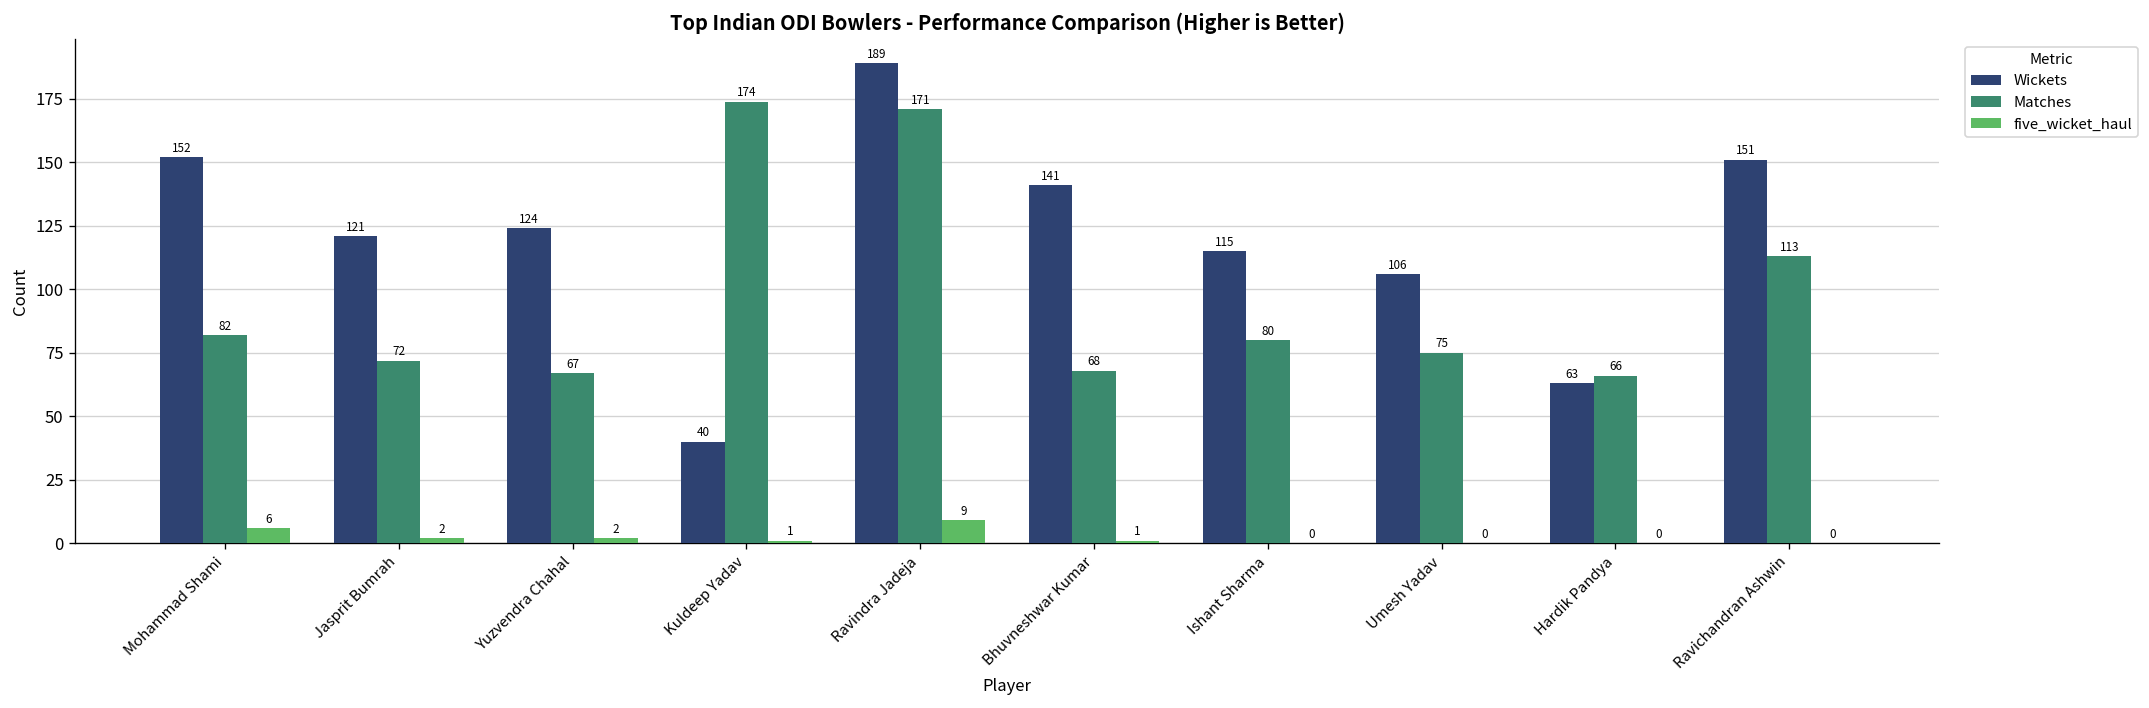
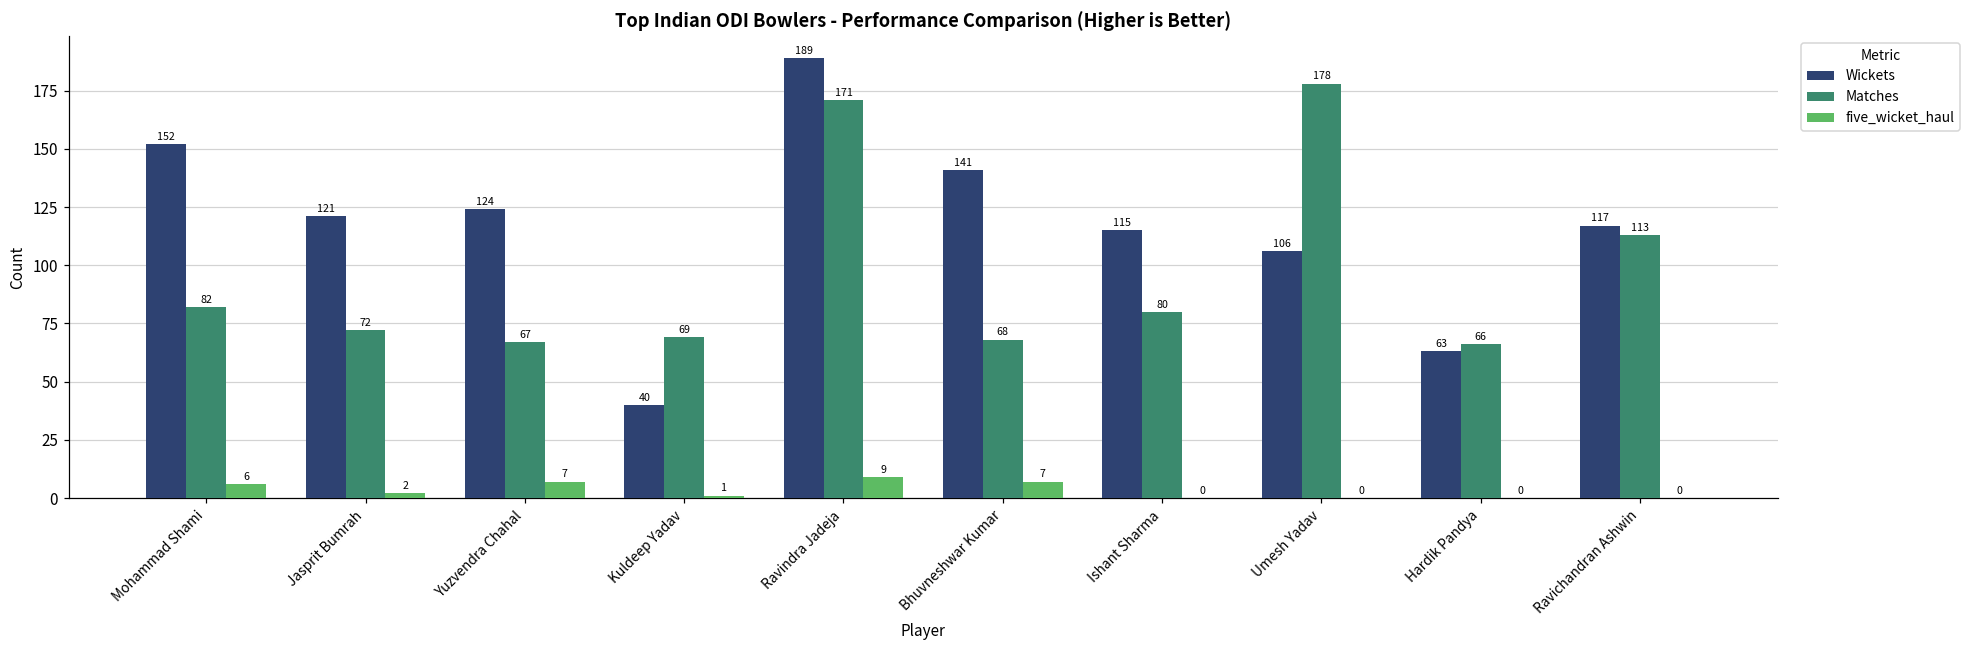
five_wicket_haul, Yuzvendra Chahal: 2 -> 7
Matches, Kuldeep Yadav: 174 -> 69
five_wicket_haul, Bhuvneshwar Kumar: 1 -> 7
Matches, Umesh Yadav: 75 -> 178
Wickets, Ravichandran Ashwin: 151 -> 117
